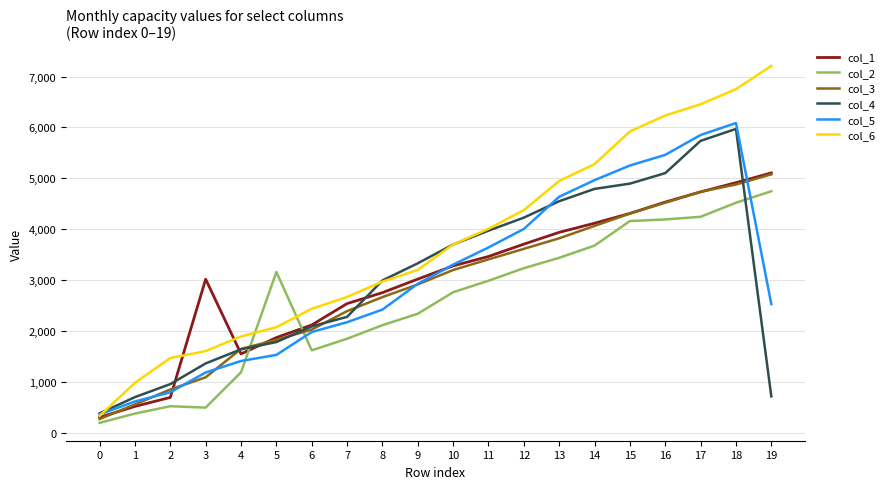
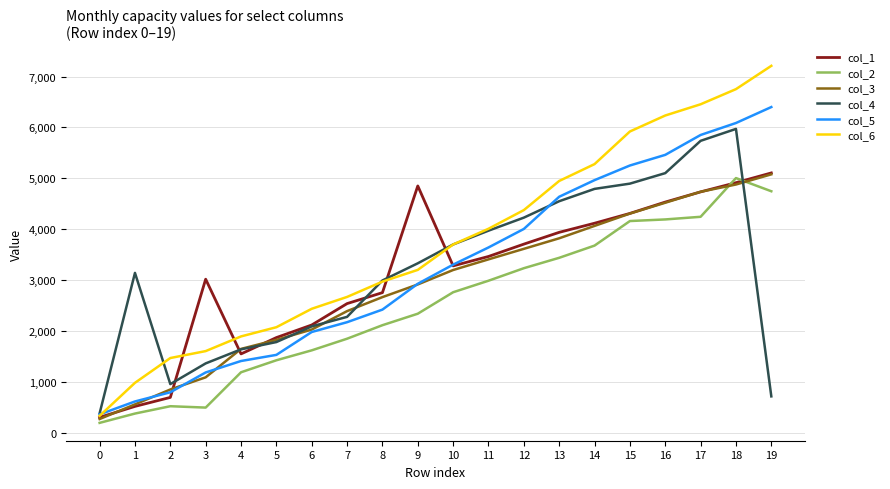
col_4, 1: 700 -> 3,100
col_2, 5: 3,200 -> 1,400
col_1, 9: 3,000 -> 4,900
col_2, 18: 4,500 -> 5,000
col_5, 19: 2,500 -> 6,400
